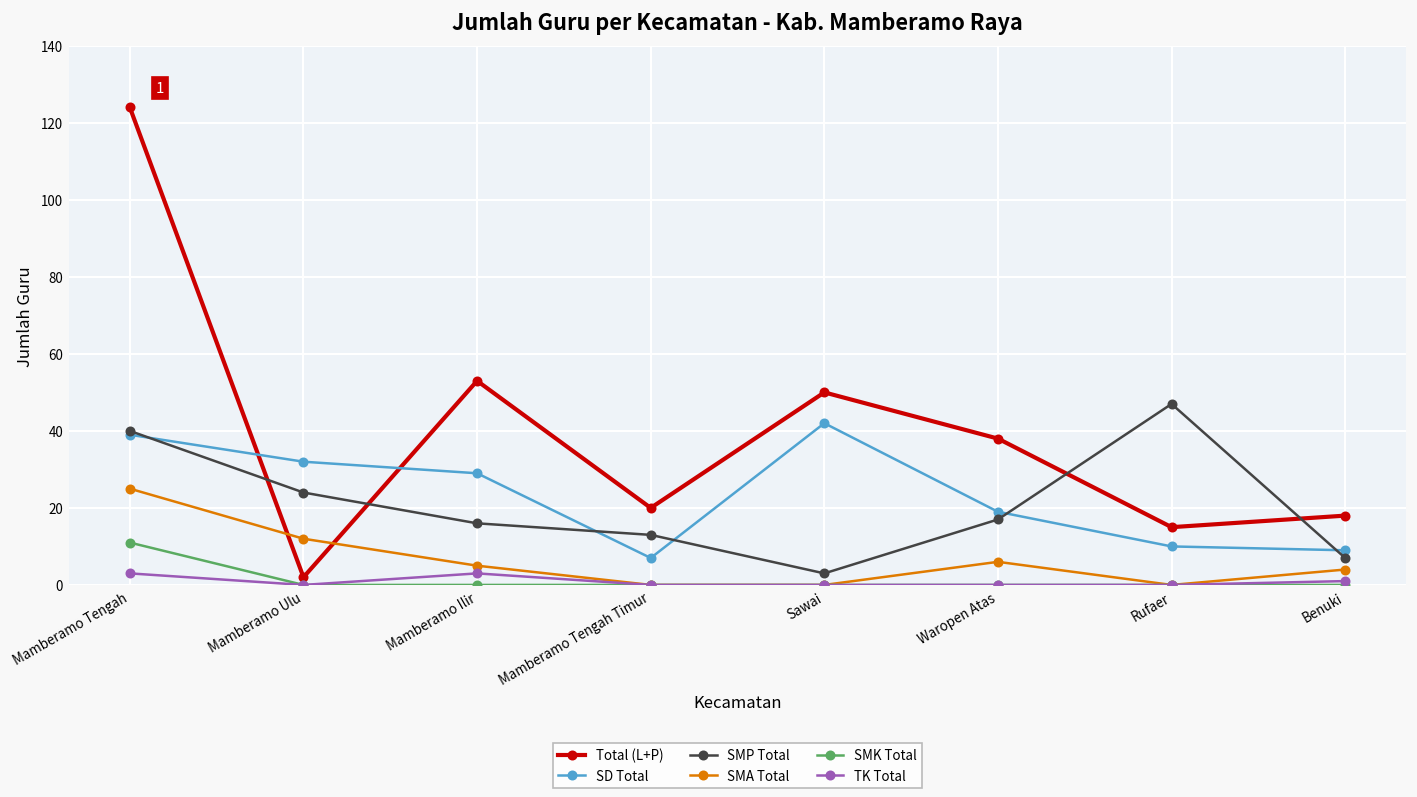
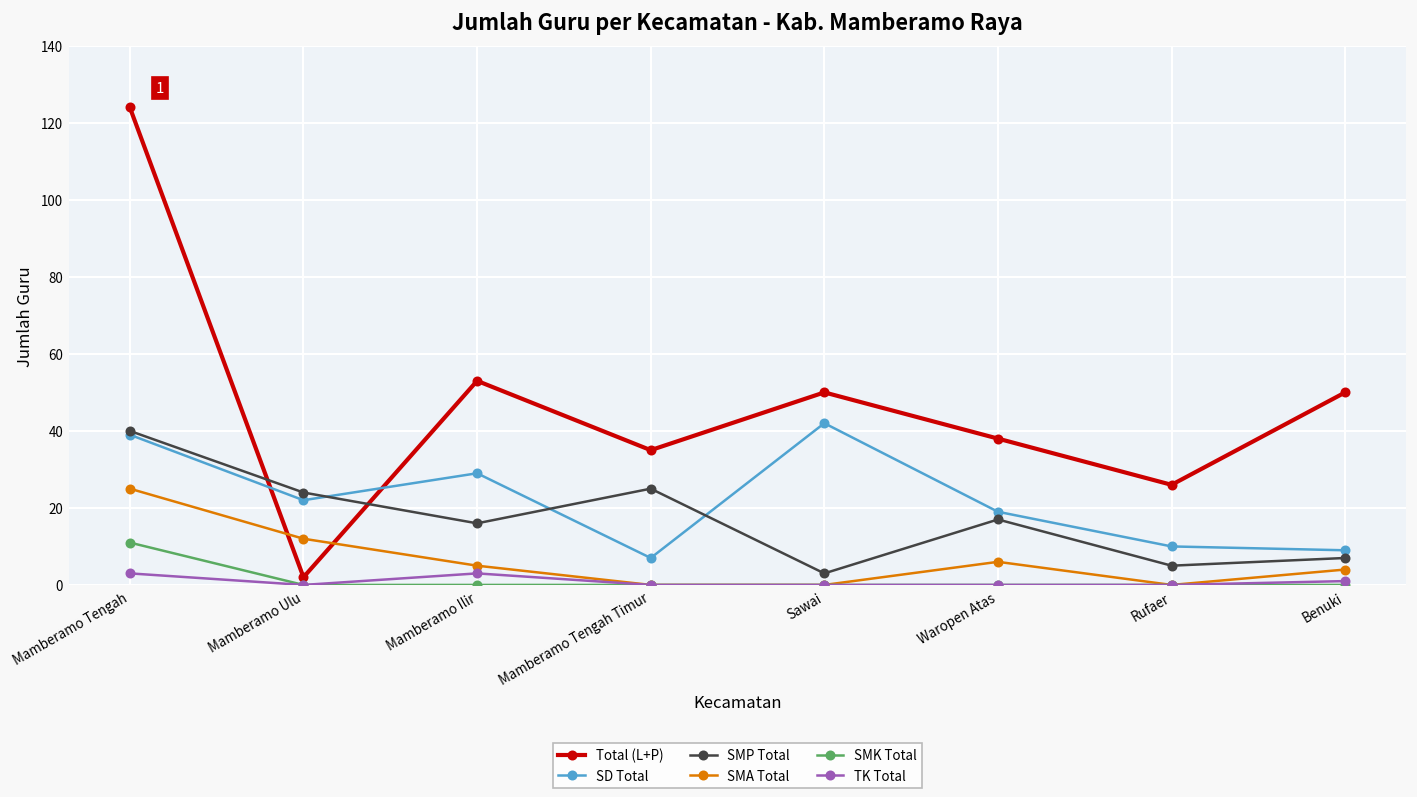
SD Total, Mamberamo Ulu: 32 -> 22
Total (L+P), Mamberamo Tengah Timur: 20 -> 35
SMP Total, Mamberamo Tengah Timur: 13 -> 25
Total (L+P), Rufaer: 15 -> 26
SMP Total, Rufaer: 47 -> 5
Total (L+P), Benuki: 18 -> 50
